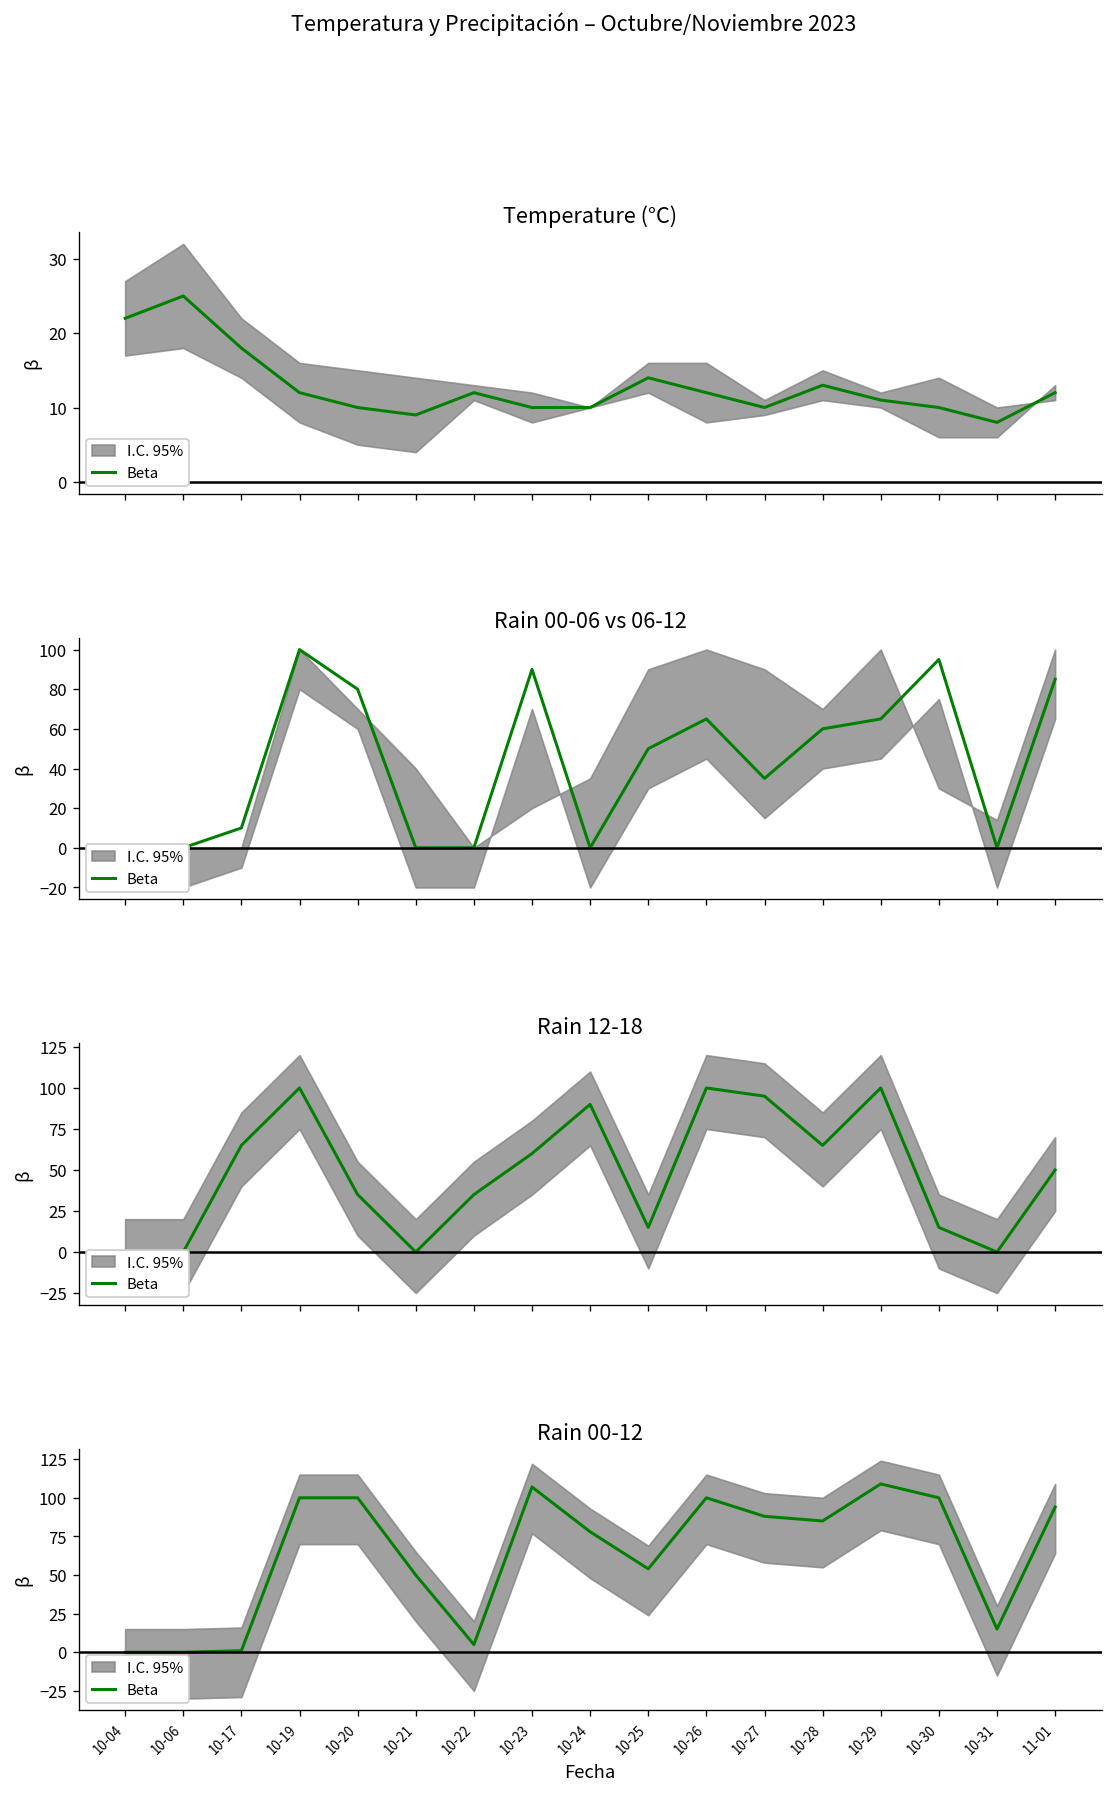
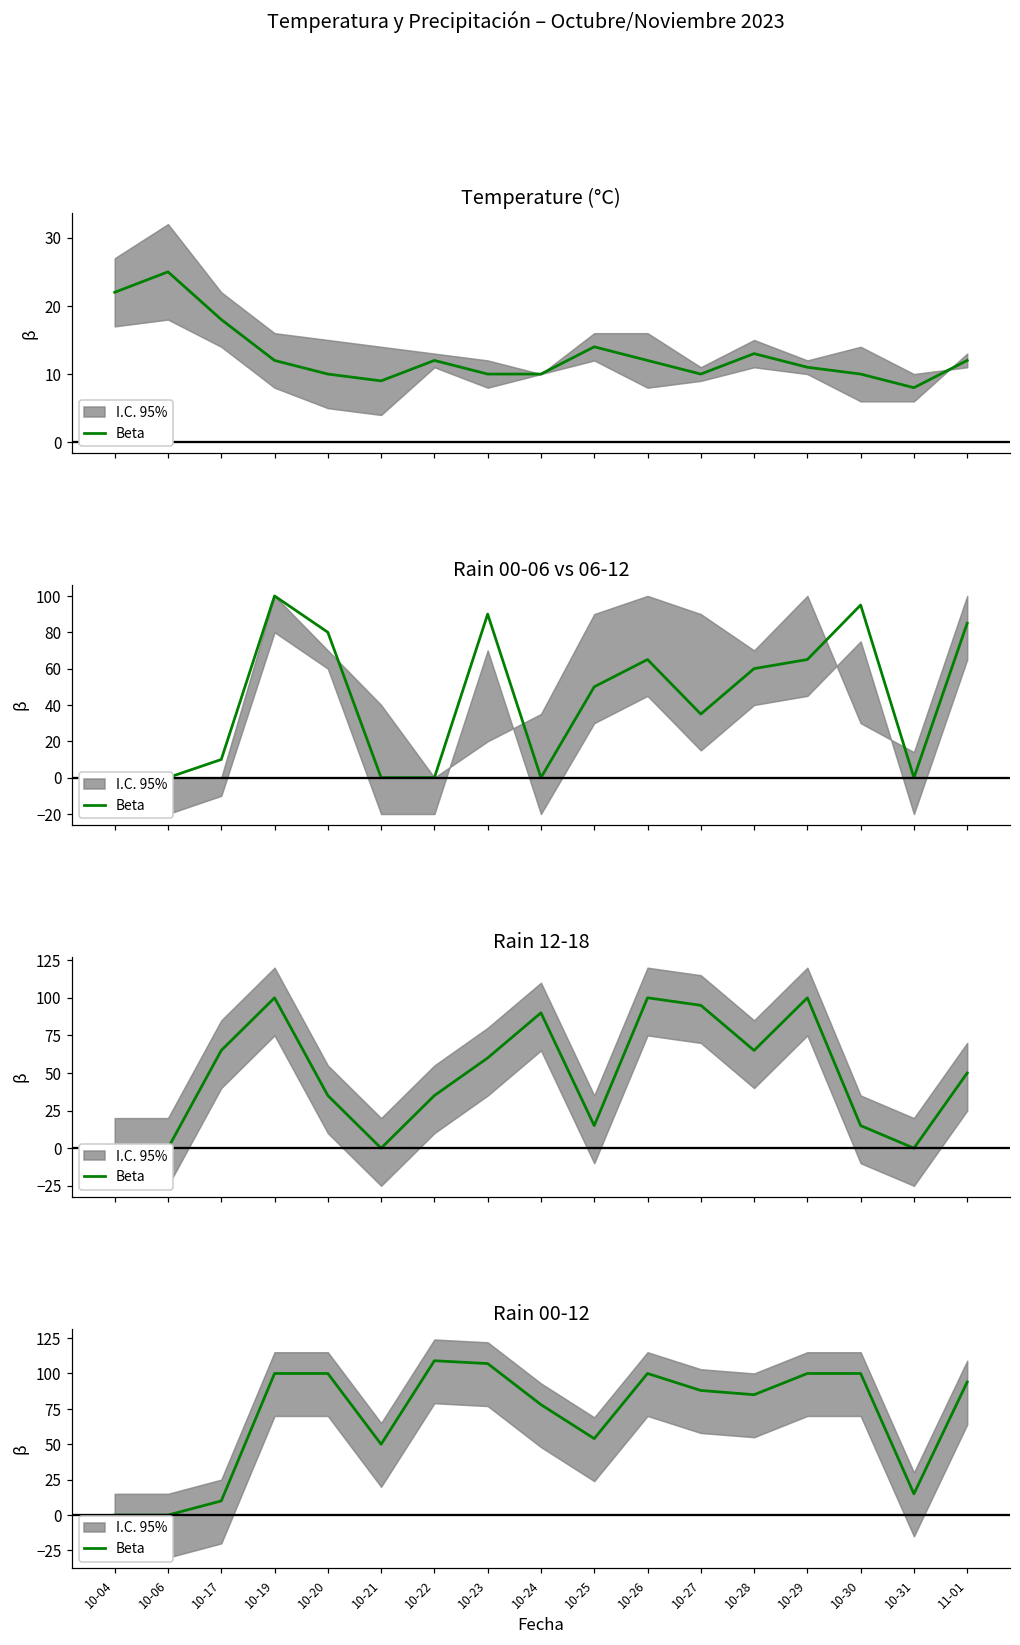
Rain 00-12, Beta, 10-17: 1 -> 10
Rain 00-12, Beta, 10-22: 5 -> 109
Rain 00-12, Beta, 10-29: 109 -> 100
